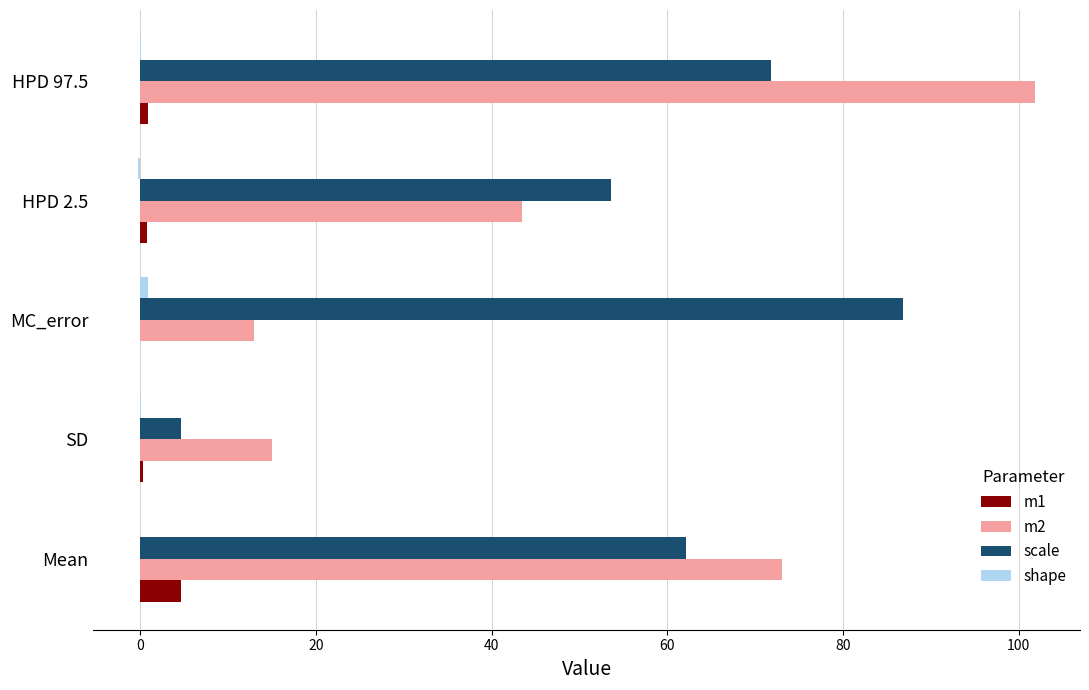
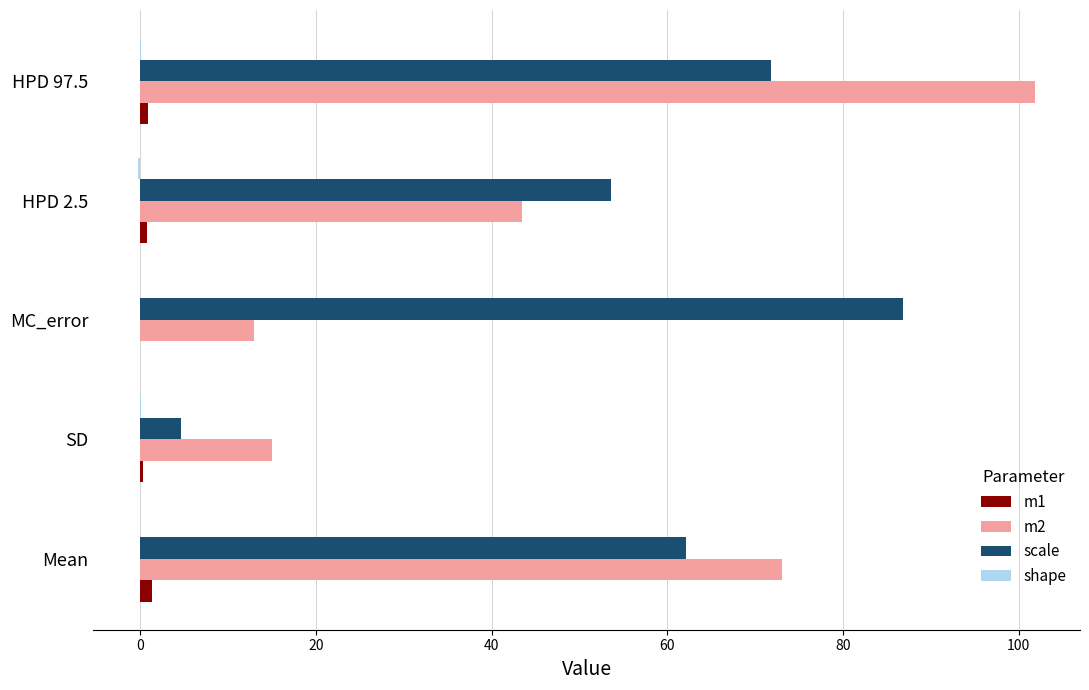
shape, MC_error: 1 -> 0
m1, Mean: 5 -> 1
